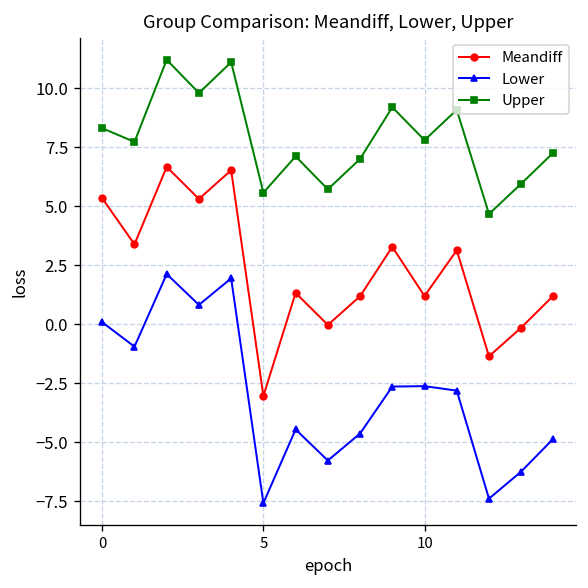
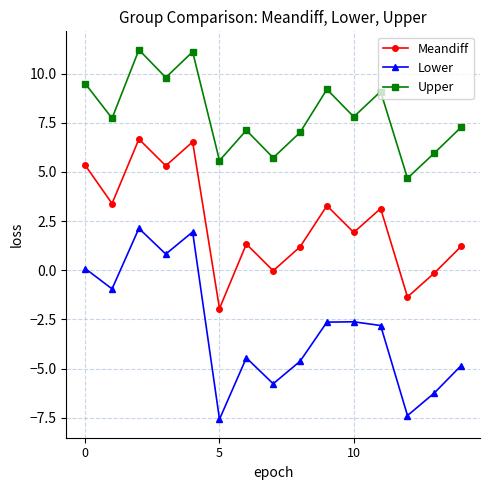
Upper, 0: 8.3 -> 9.5
Meandiff, 5: -3.0 -> -1.9
Meandiff, 10: 1.2 -> 1.9
